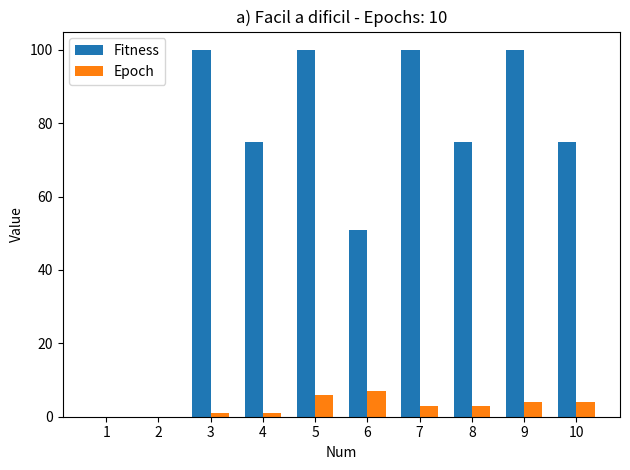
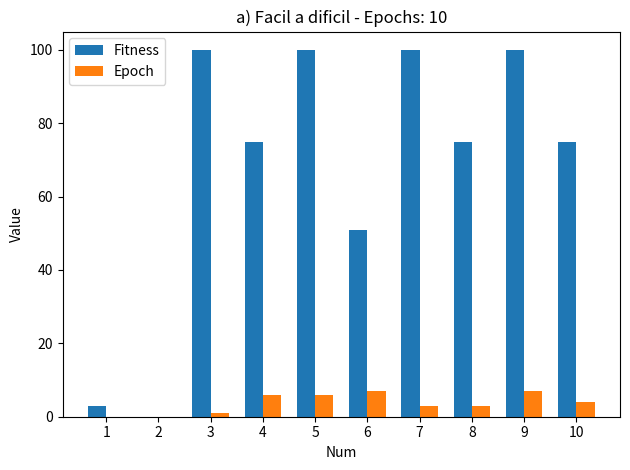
Fitness, 1: 0 -> 3
Epoch, 4: 1 -> 6
Epoch, 9: 4 -> 7
